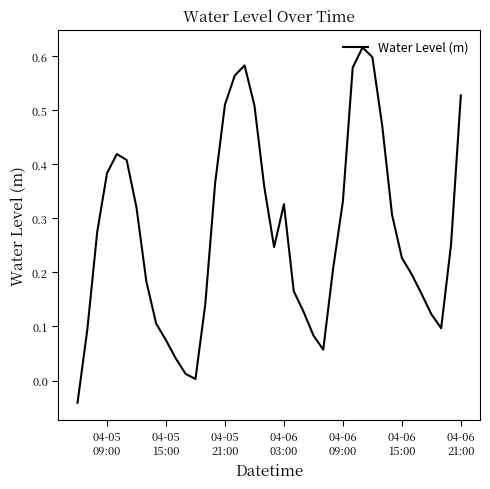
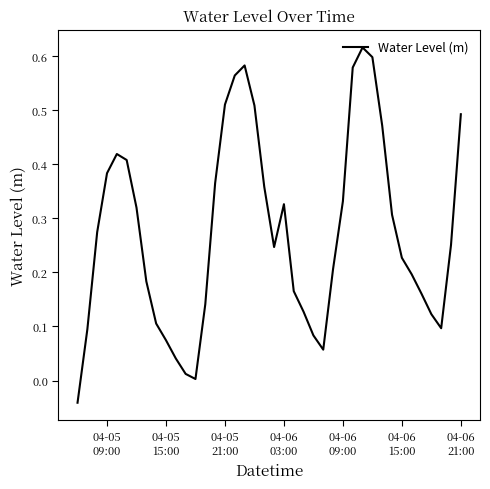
04-06 21:00: 0.53 -> 0.49
